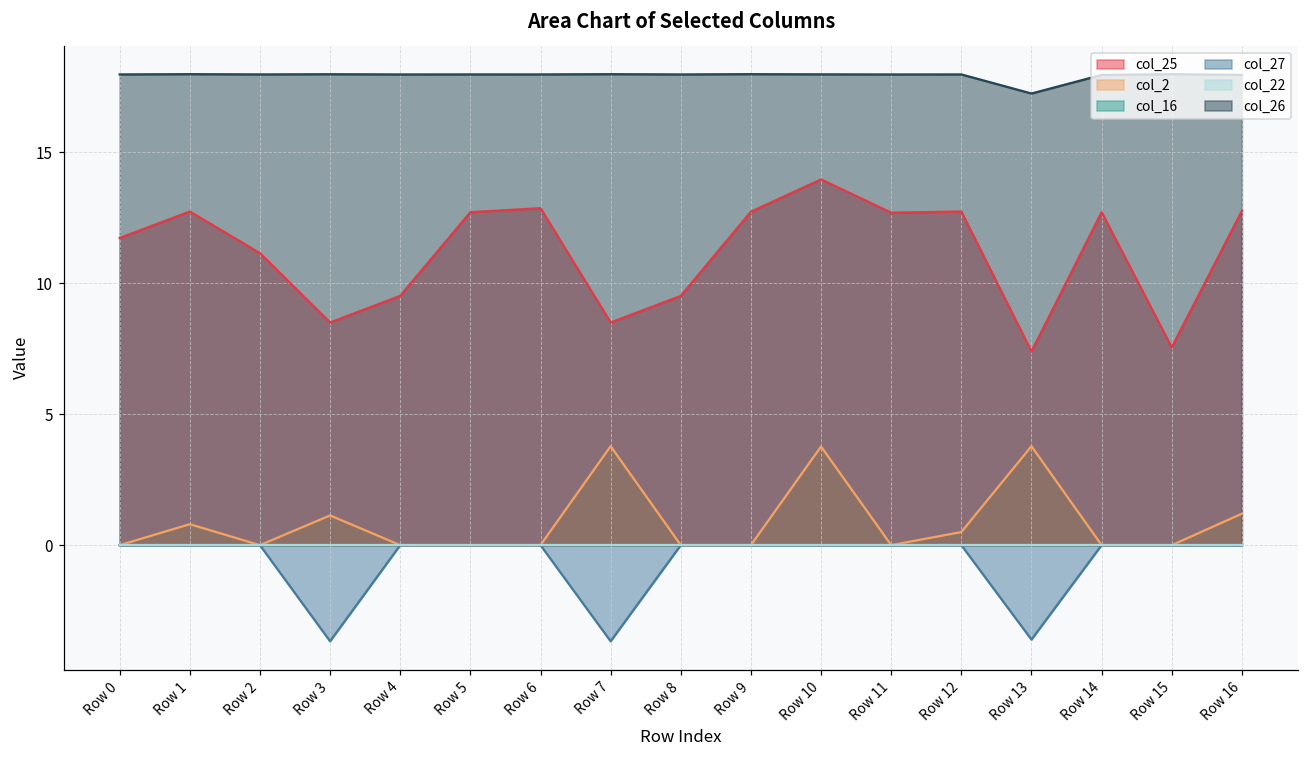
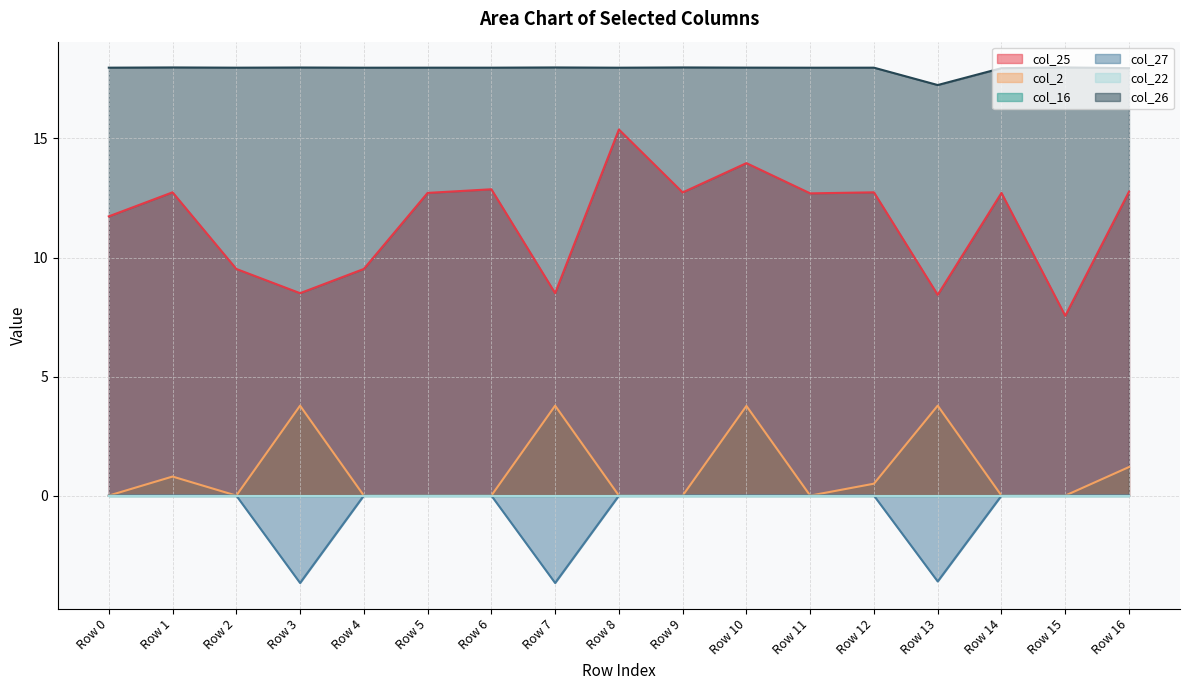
col_25, Row 2: 11.1 -> 9.5
col_2, Row 3: 1.1 -> 3.8
col_25, Row 8: 9.5 -> 15.4
col_25, Row 13: 7.4 -> 8.4
